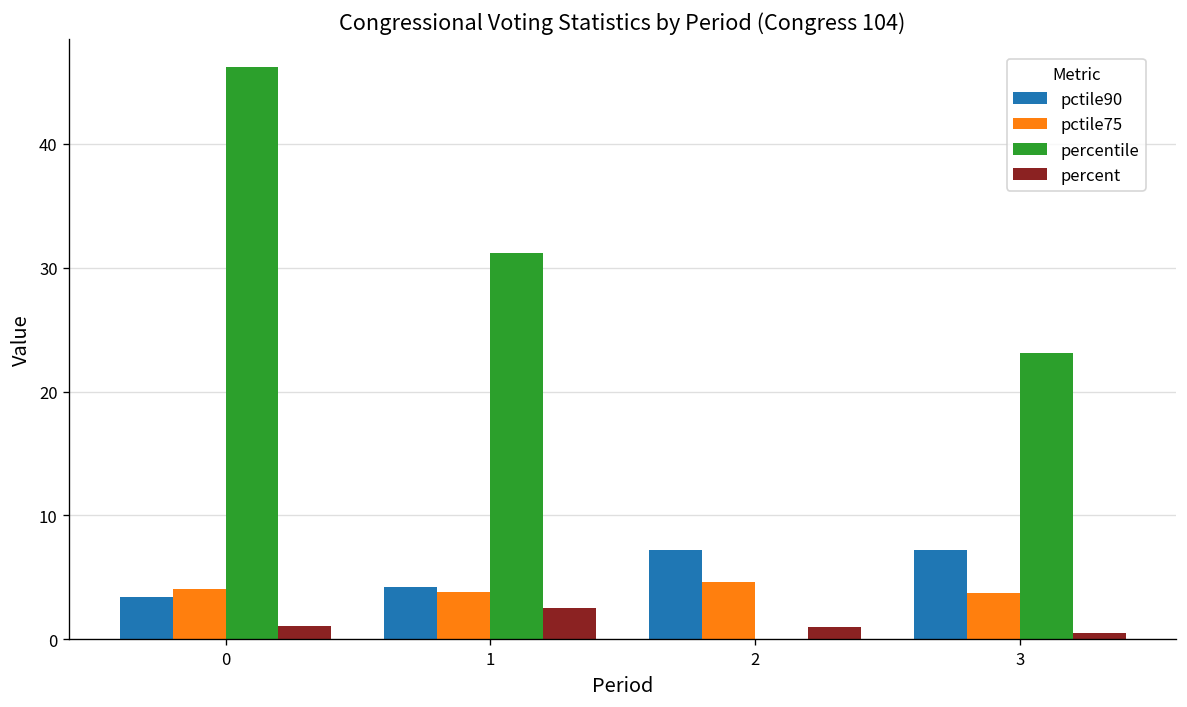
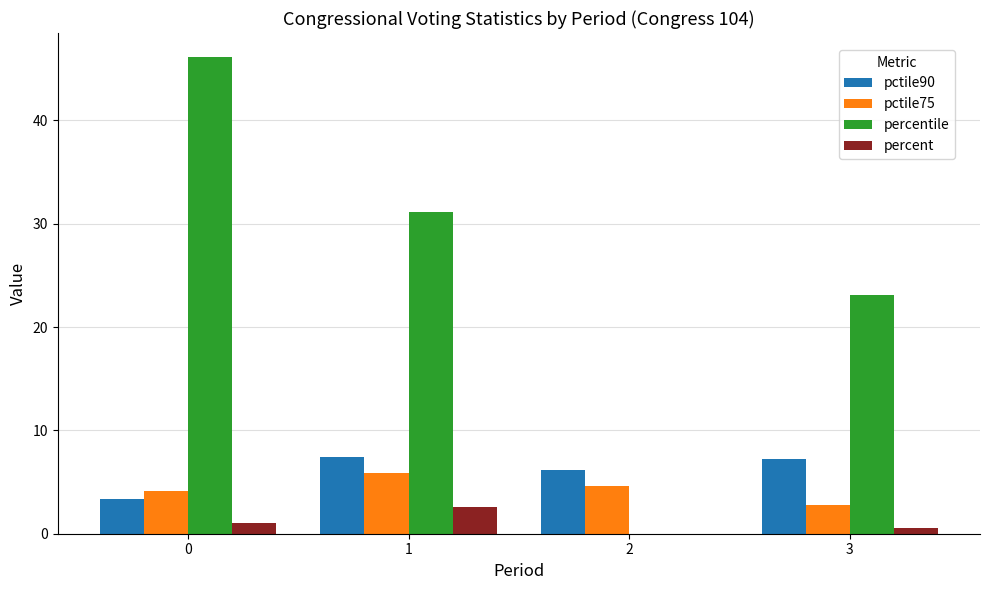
pctile90, 1: 4.2 -> 7.4
pctile75, 1: 3.8 -> 5.9
pctile90, 2: 7.2 -> 6.2
percent, 2: 1 -> 0
pctile75, 3: 3.8 -> 2.8
